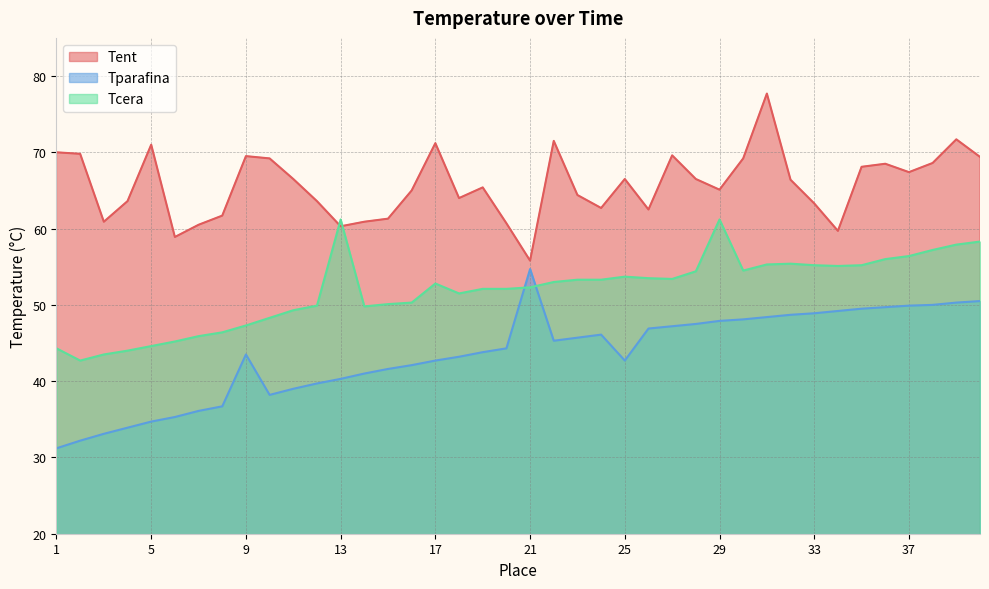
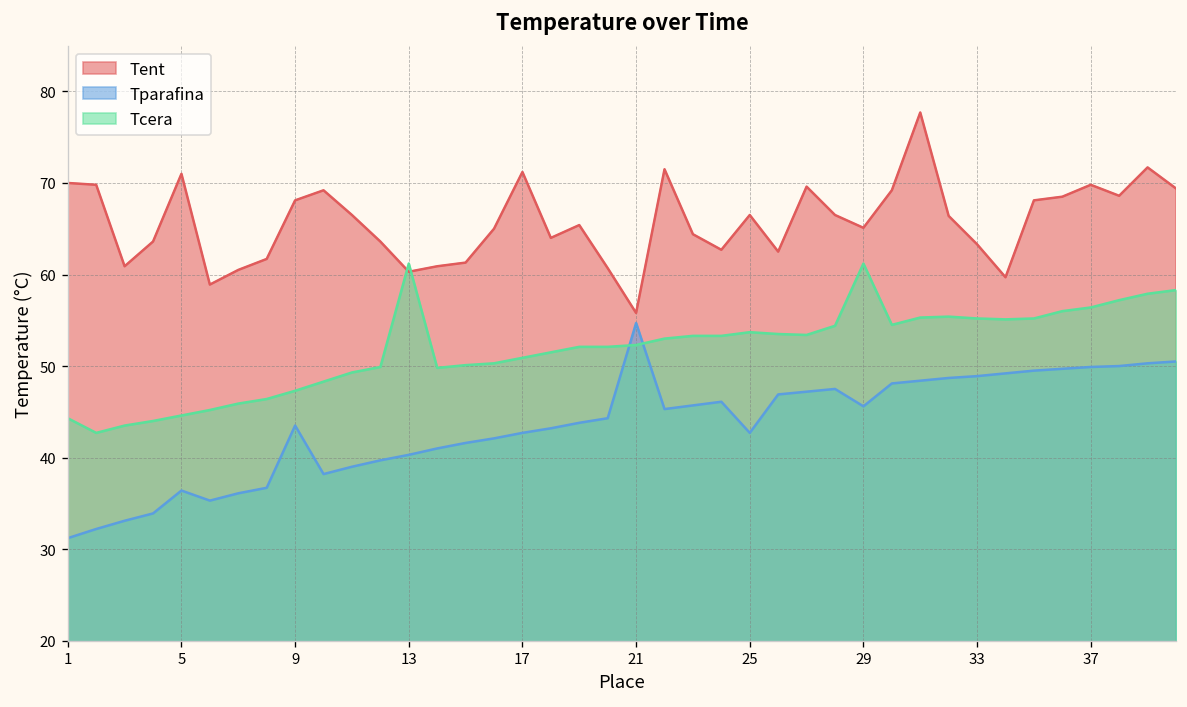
Tparafina, 5: 35 -> 36
Tent, 9: 70 -> 68
Tcera, 17: 53 -> 51
Tparafina, 29: 48 -> 46
Tent, 37: 67 -> 70
